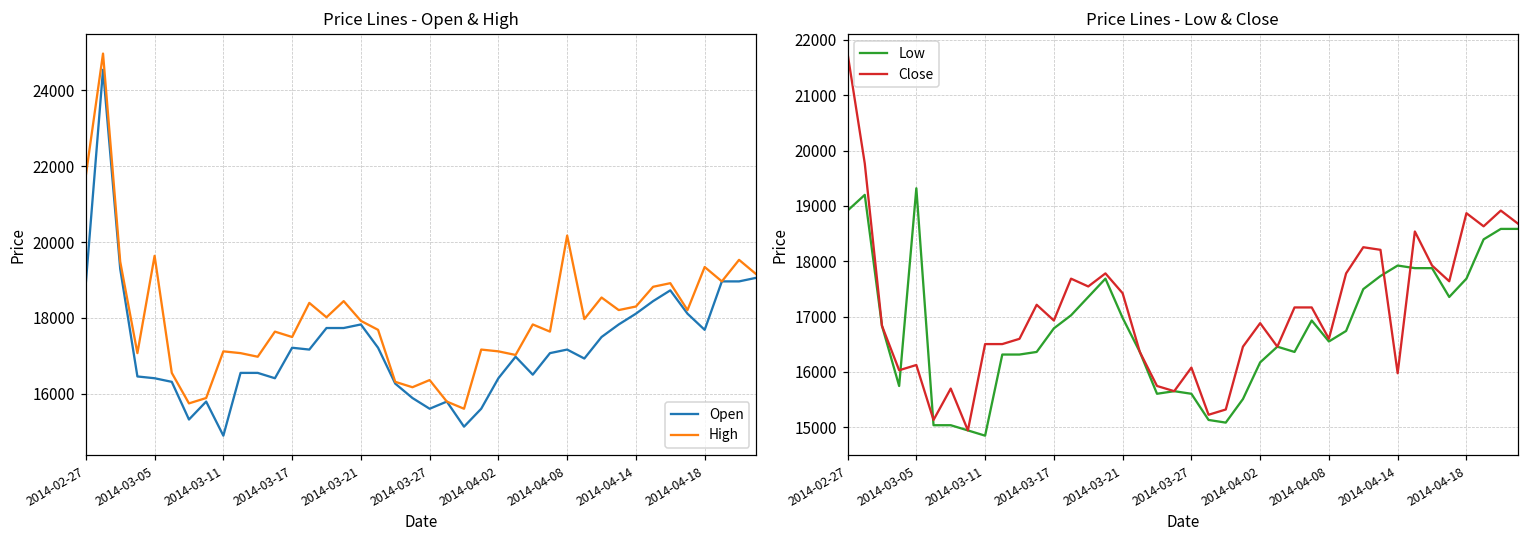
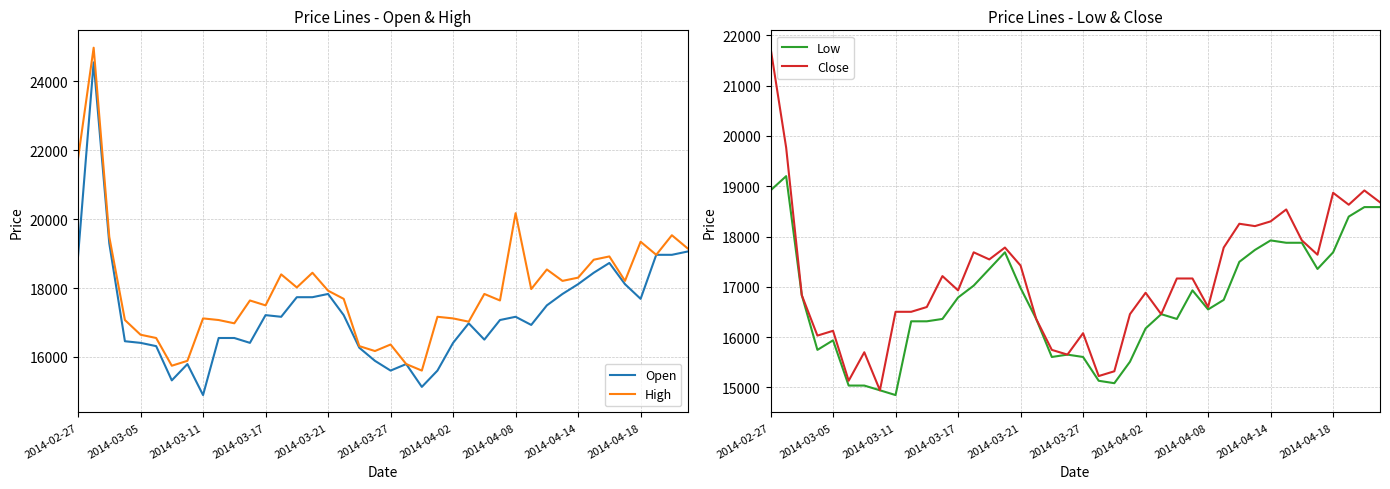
Price Lines - Open & High, High, 2014-03-05: 19600 -> 16600
Price Lines - Low & Close, Low, 2014-03-05: 19300 -> 15900
Price Lines - Low & Close, Close, 2014-04-14: 16000 -> 18300
